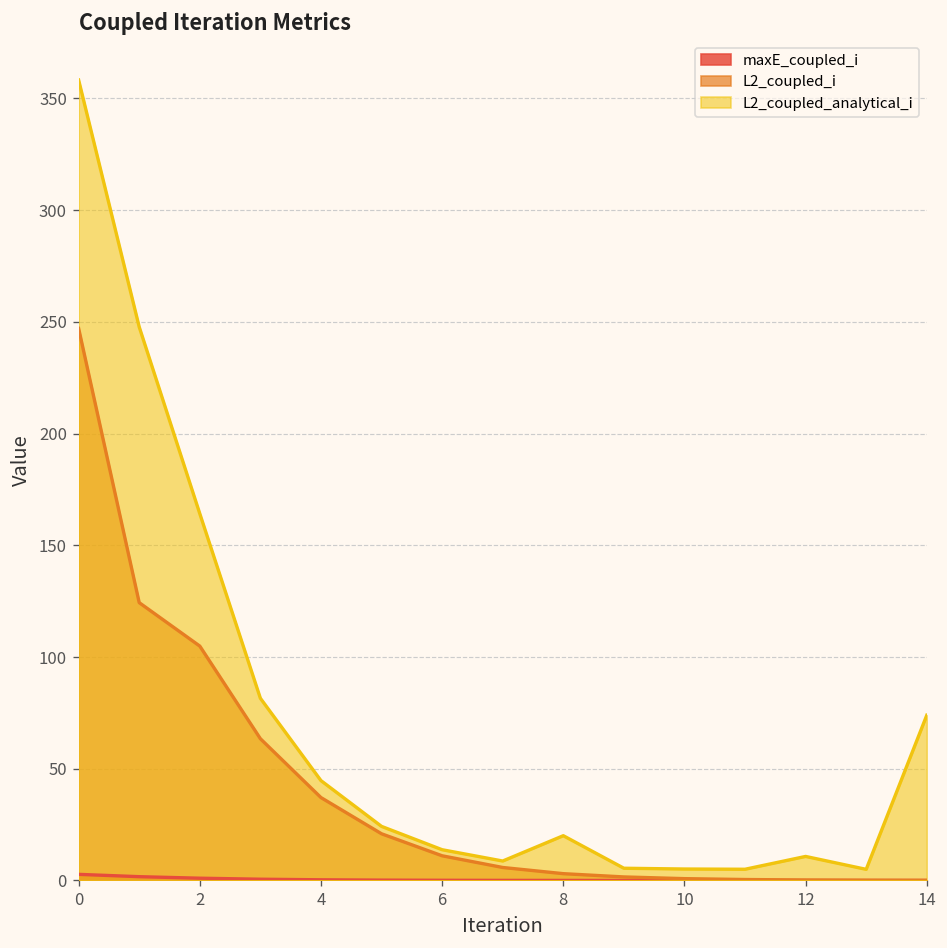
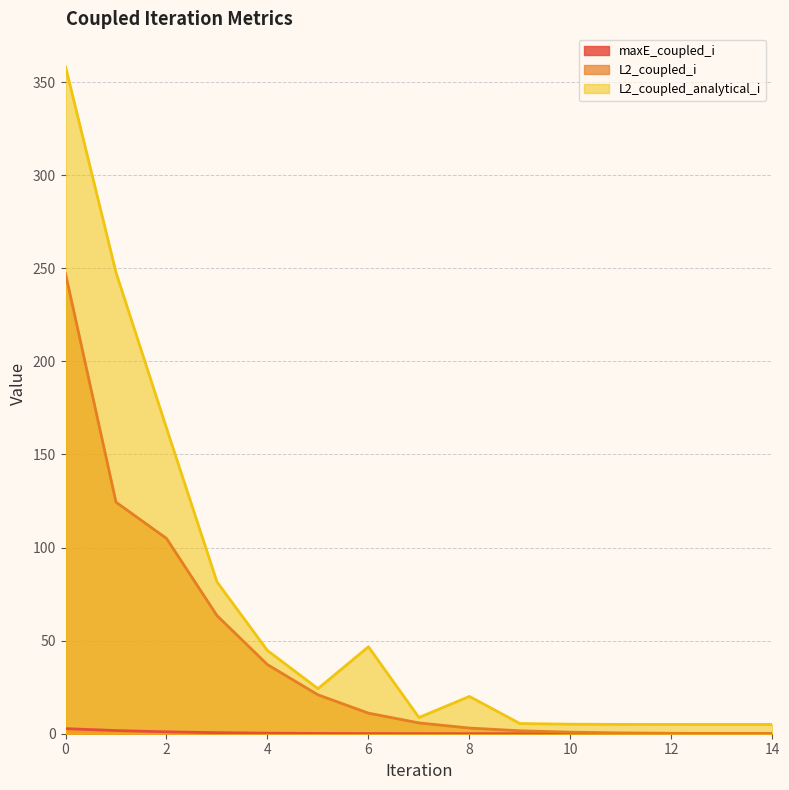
L2_coupled_analytical_i, 6: 14 -> 47
L2_coupled_analytical_i, 12: 11 -> 5
L2_coupled_analytical_i, 14: 74 -> 5
